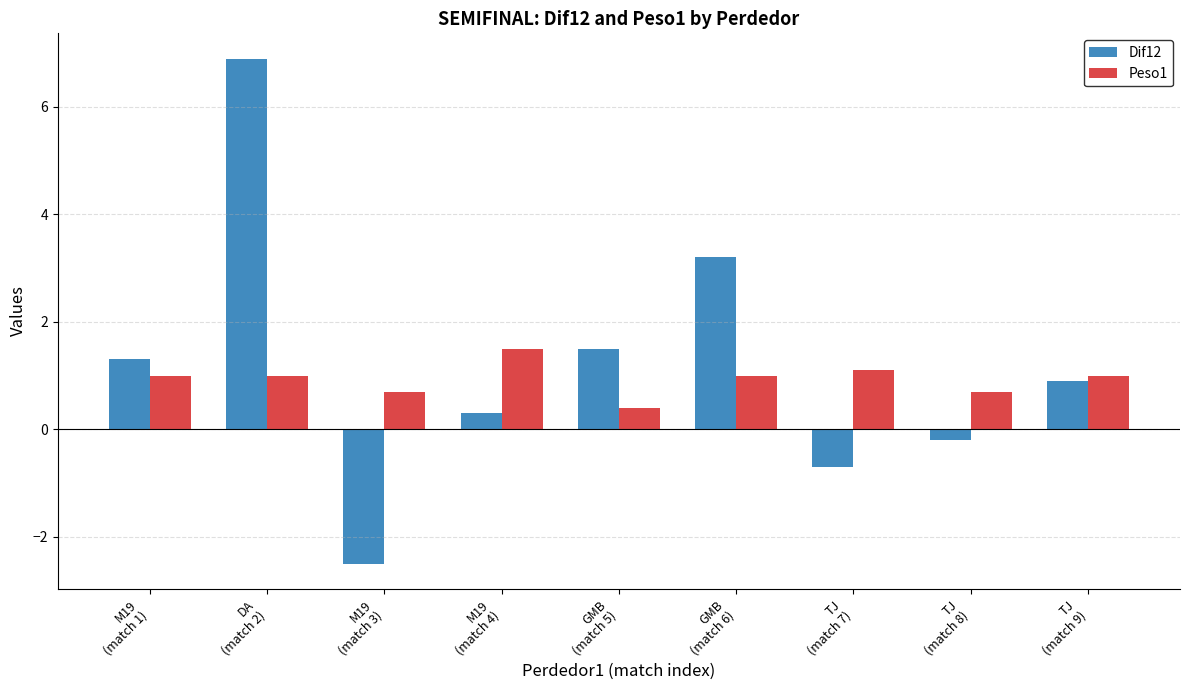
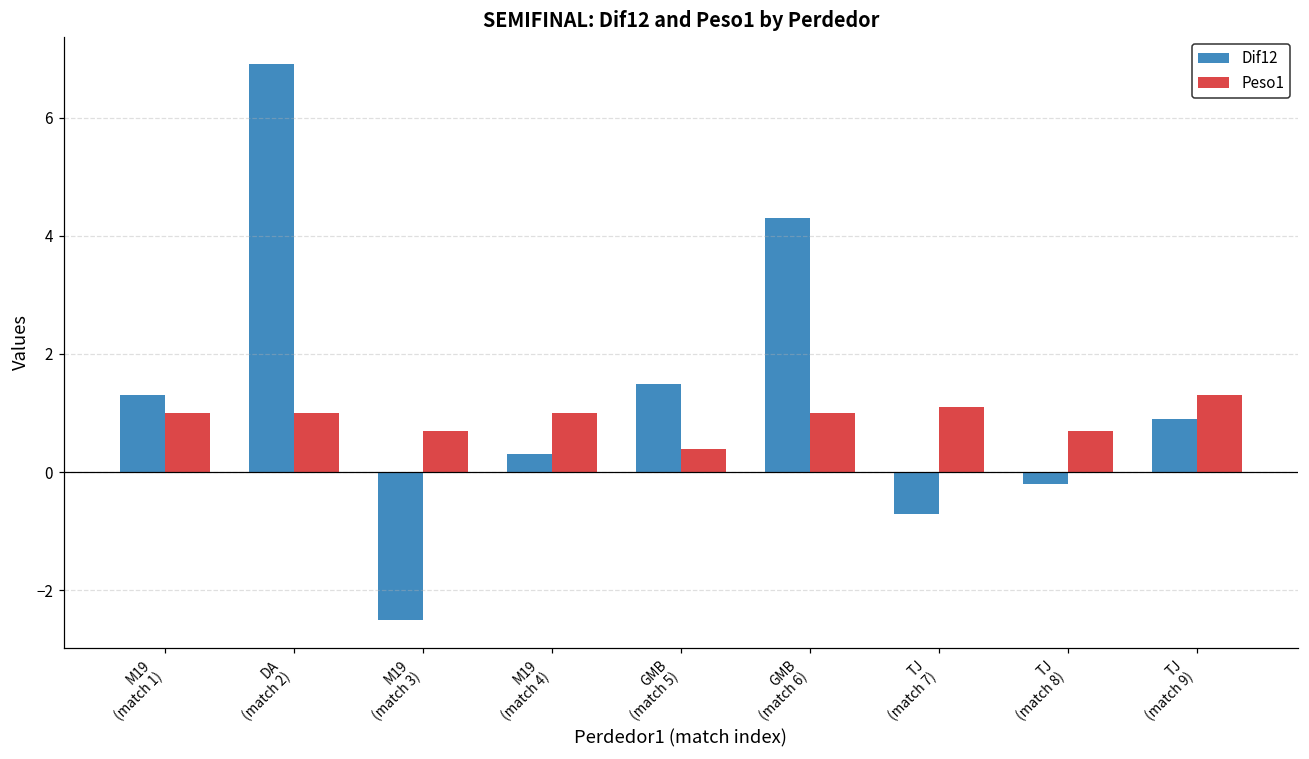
Peso1, M19 (match 4): 1.5 -> 1.0
Dif12, GMB (match 6): 3.2 -> 4.3
Peso1, TJ (match 9): 1.0 -> 1.3
